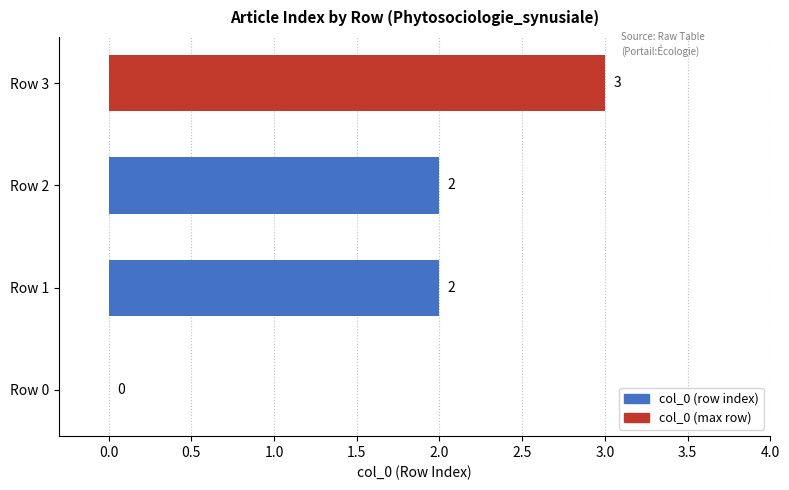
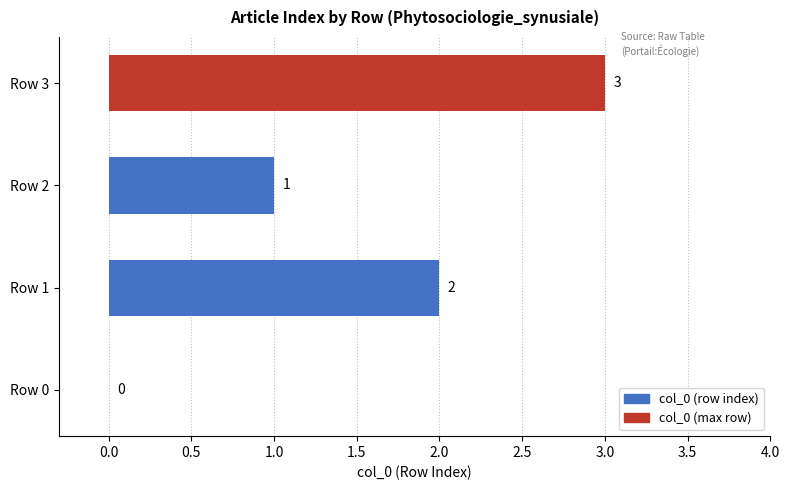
Row 2: 2 -> 1
